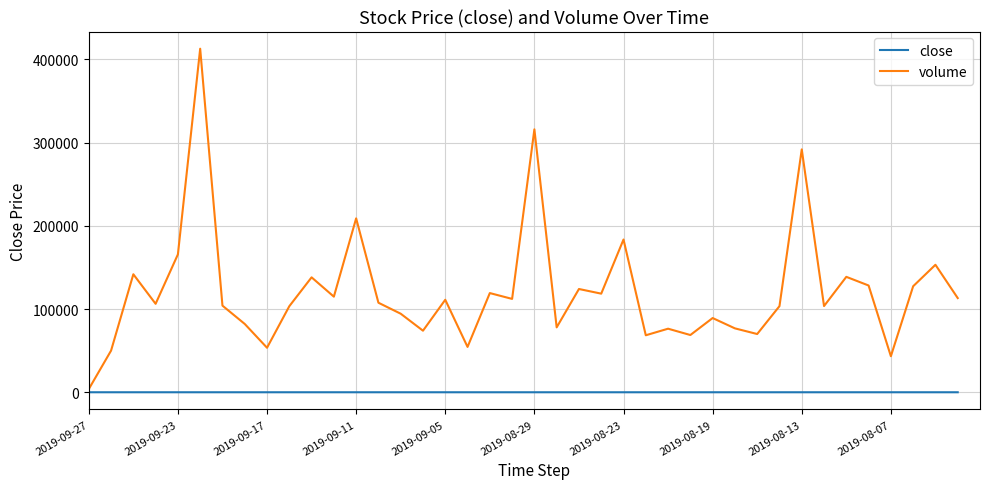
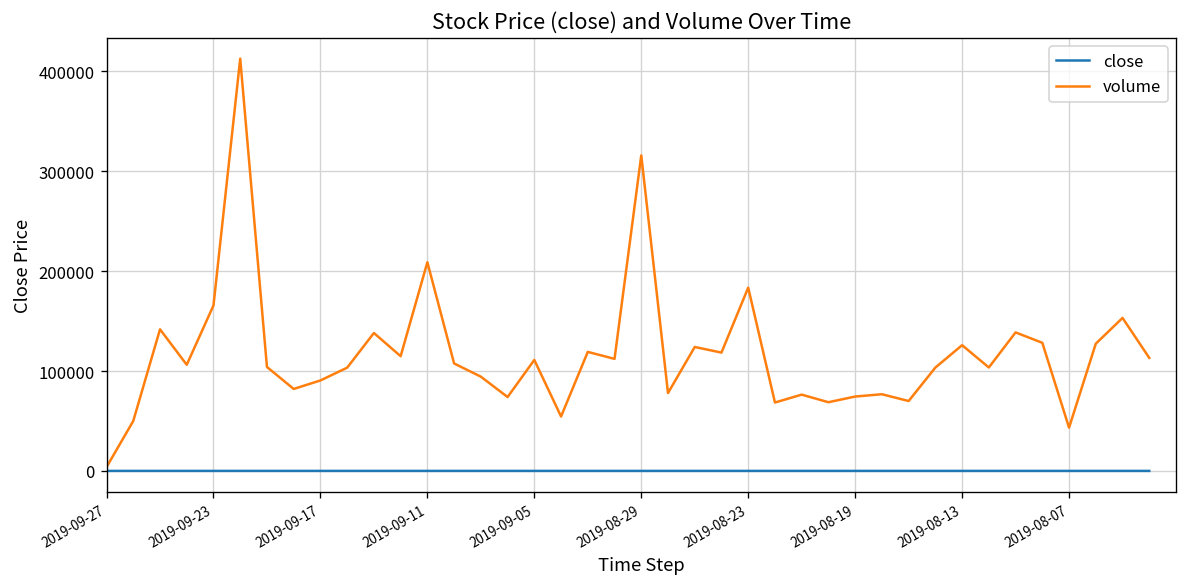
volume, 2019-09-17: 50000 -> 90000
volume, 2019-08-19: 90000 -> 70000
volume, 2019-08-13: 290000 -> 130000
